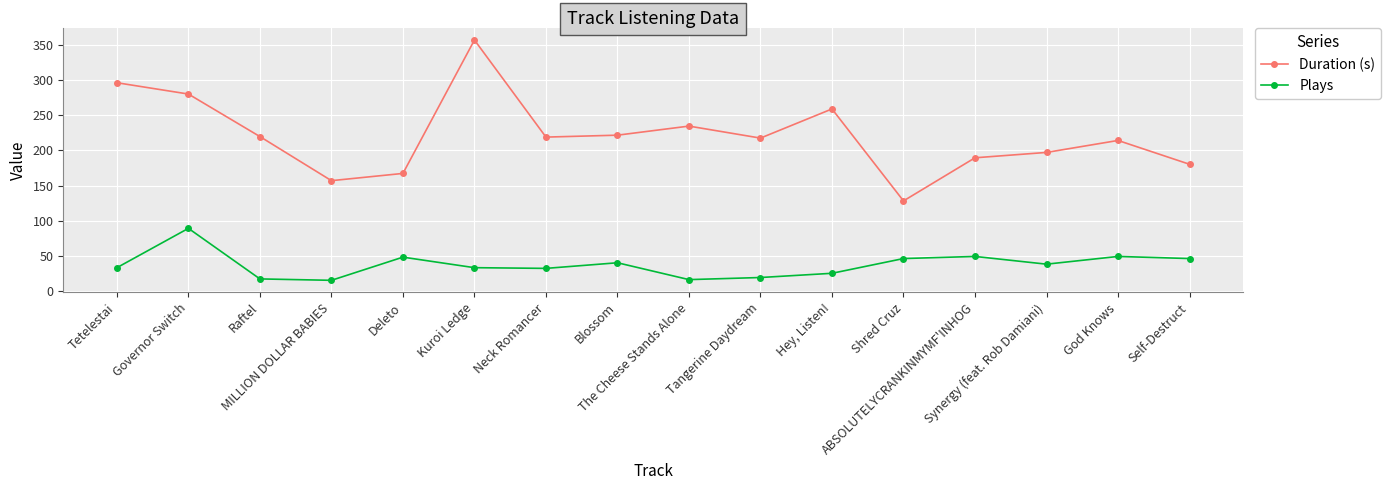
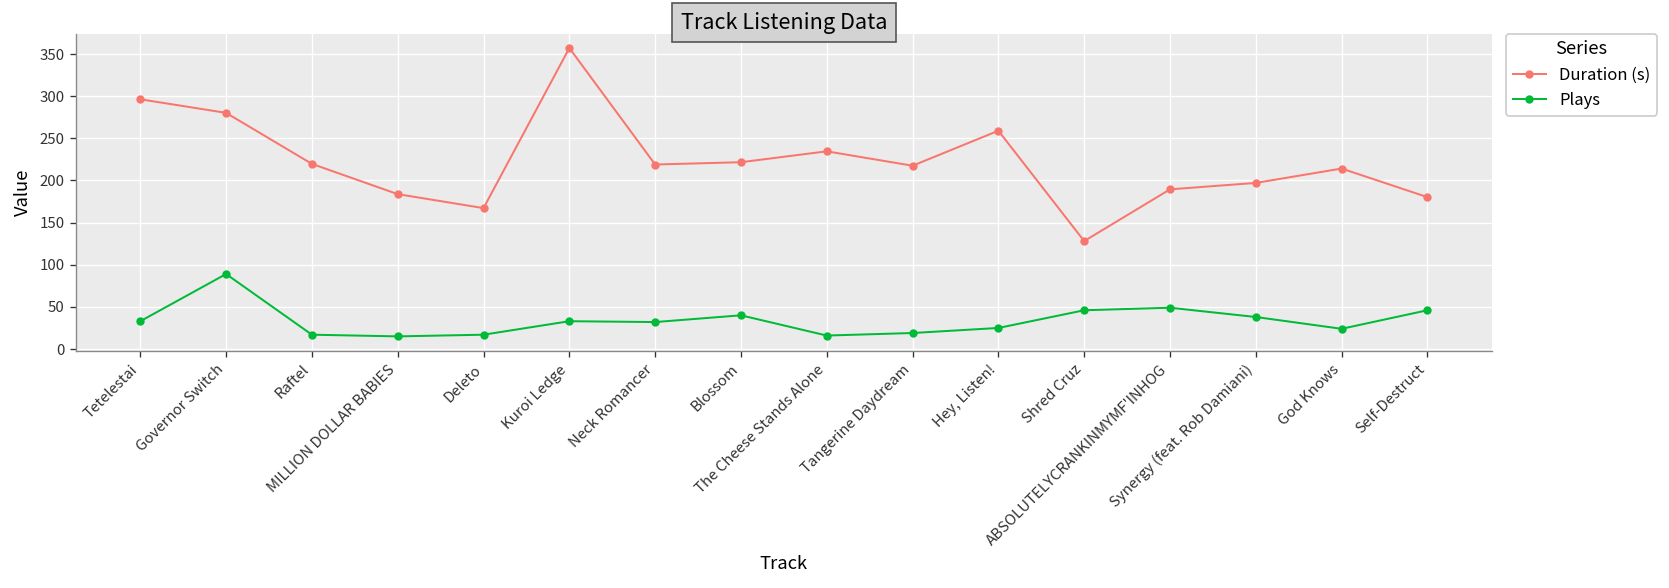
Duration (s), MILLION DOLLAR BABIES: 160 -> 180
Plays, Deleto: 50 -> 20
Plays, God Knows: 50 -> 20
